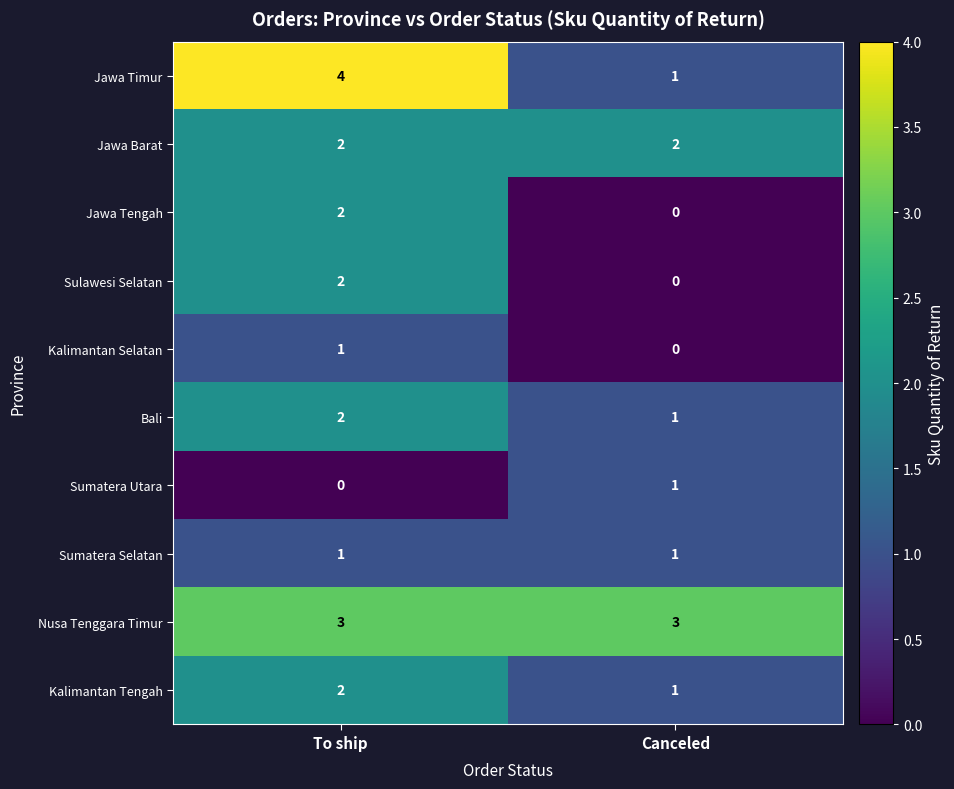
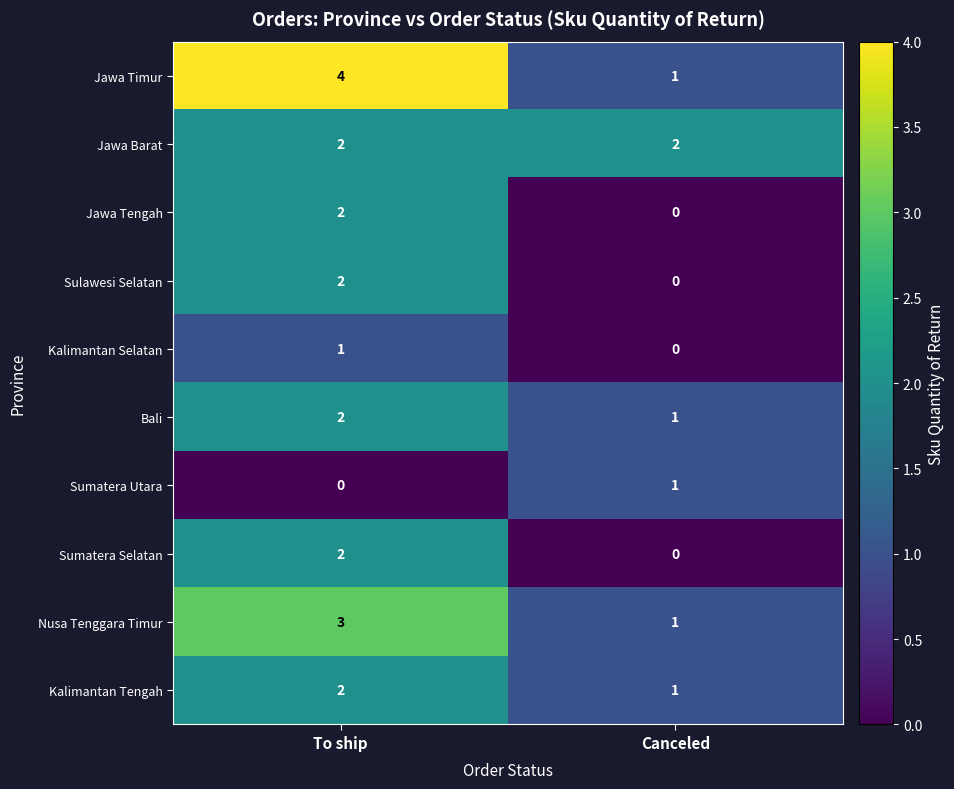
Sumatera Selatan, To ship: 1 -> 2
Sumatera Selatan, Canceled: 1 -> 0
Nusa Tenggara Timur, Canceled: 3 -> 1
